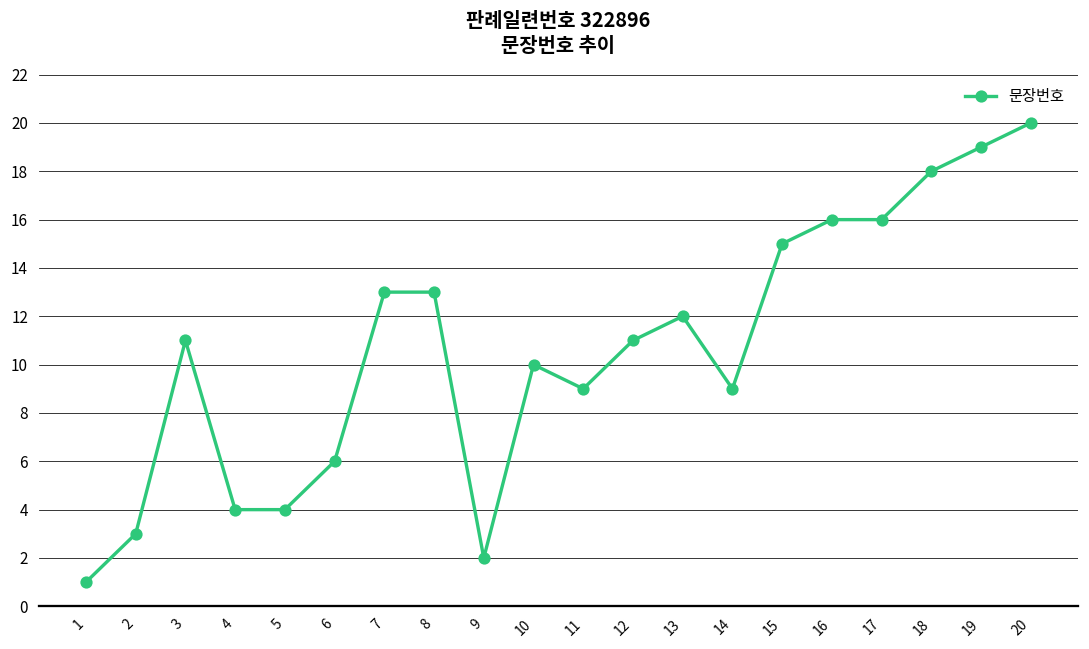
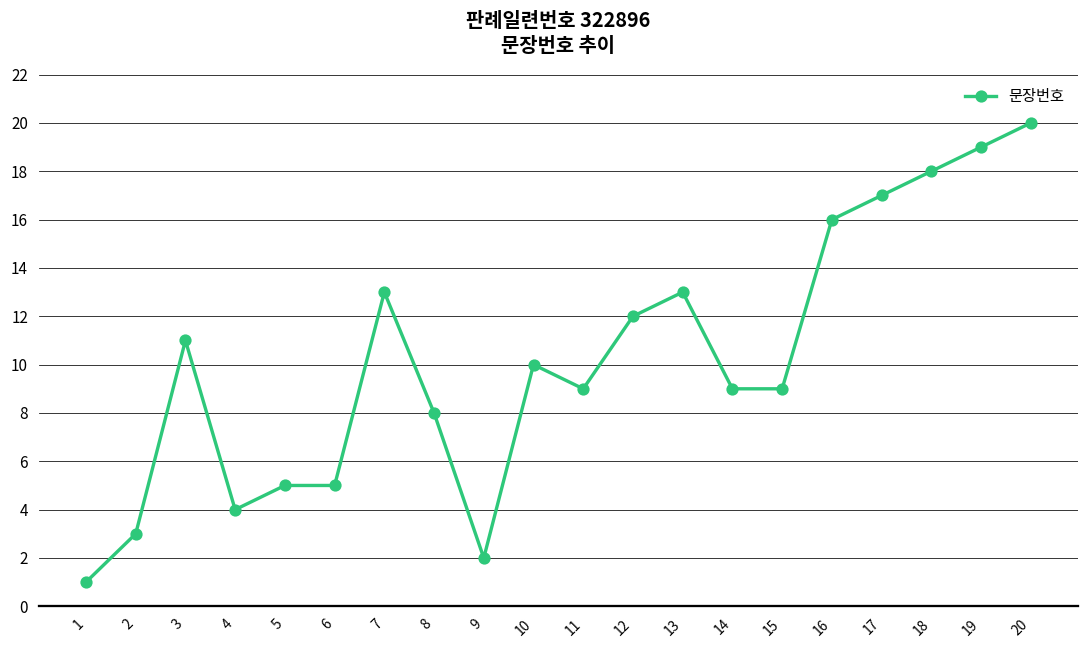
5: 4 -> 5
6: 6 -> 5
8: 13 -> 8
12: 11 -> 12
13: 12 -> 13
15: 15 -> 9
17: 16 -> 17
